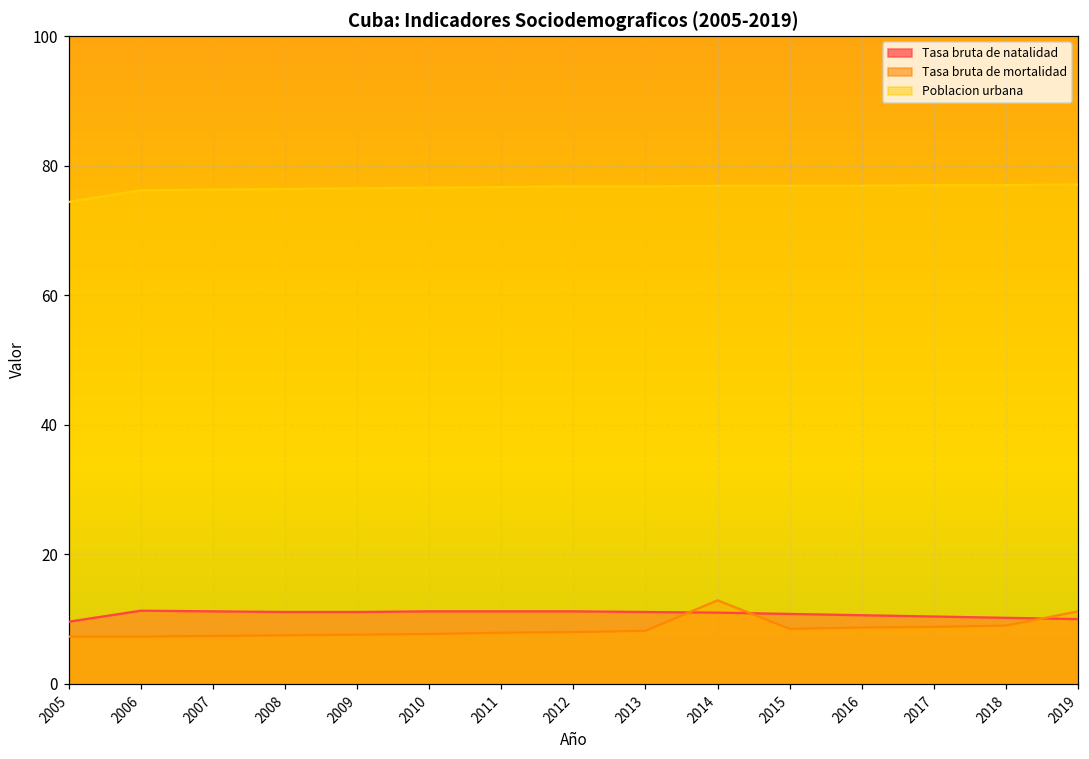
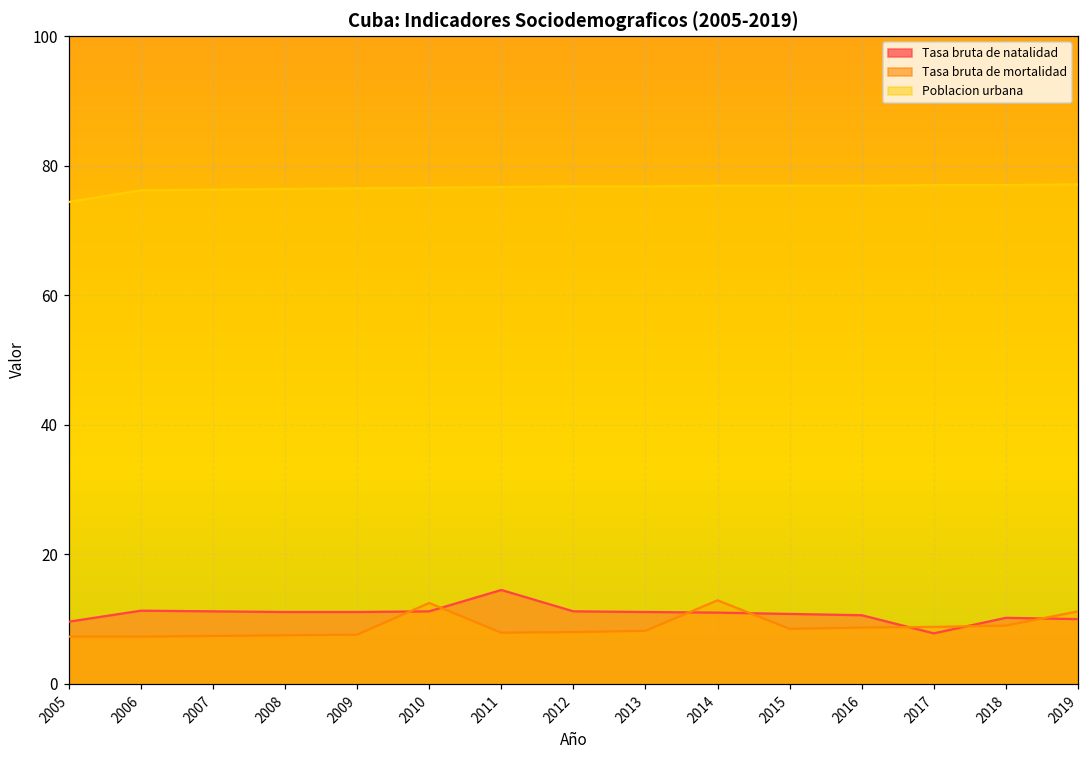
Tasa bruta de mortalidad, 2010: 8 -> 13
Tasa bruta de natalidad, 2011: 11 -> 15
Tasa bruta de natalidad, 2017: 10 -> 8
